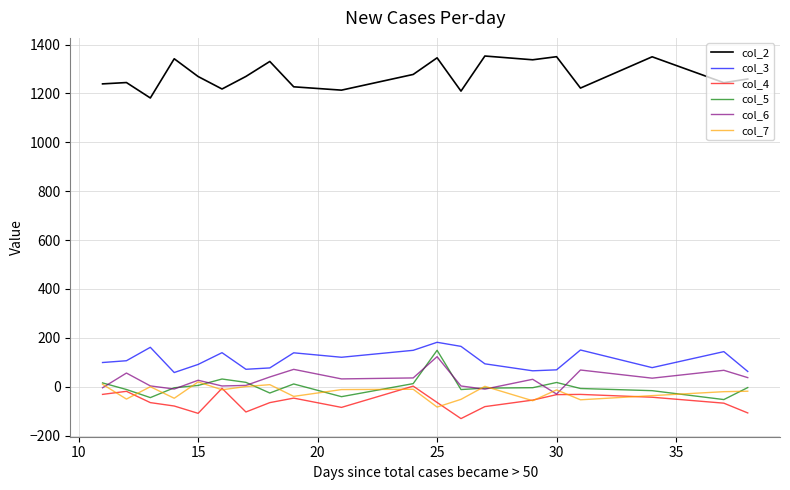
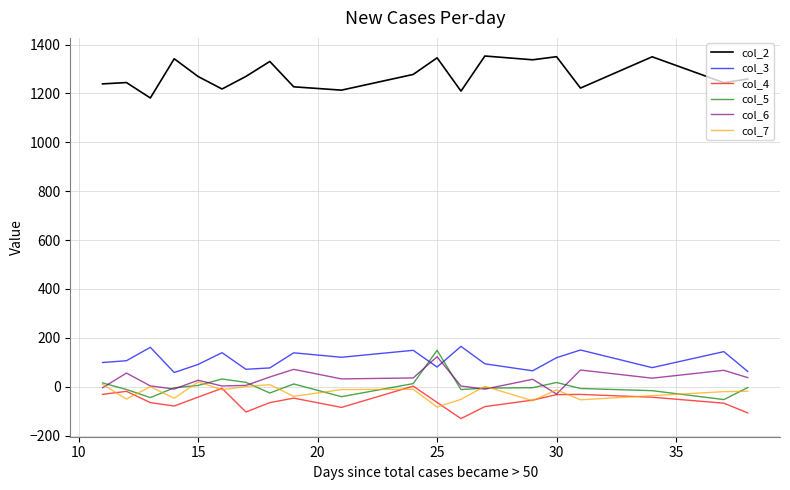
col_4, 15: -110 -> -40
col_3, 25: 180 -> 80
col_3, 30: 70 -> 120
